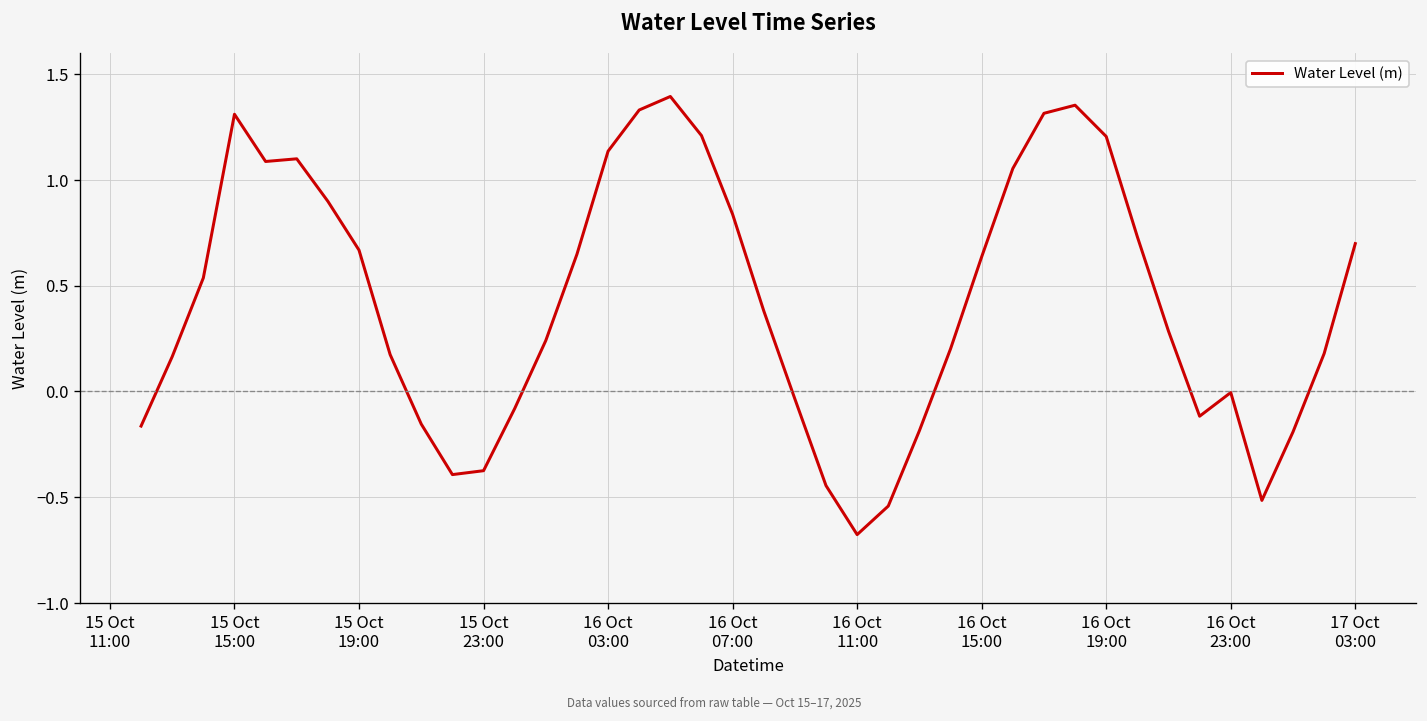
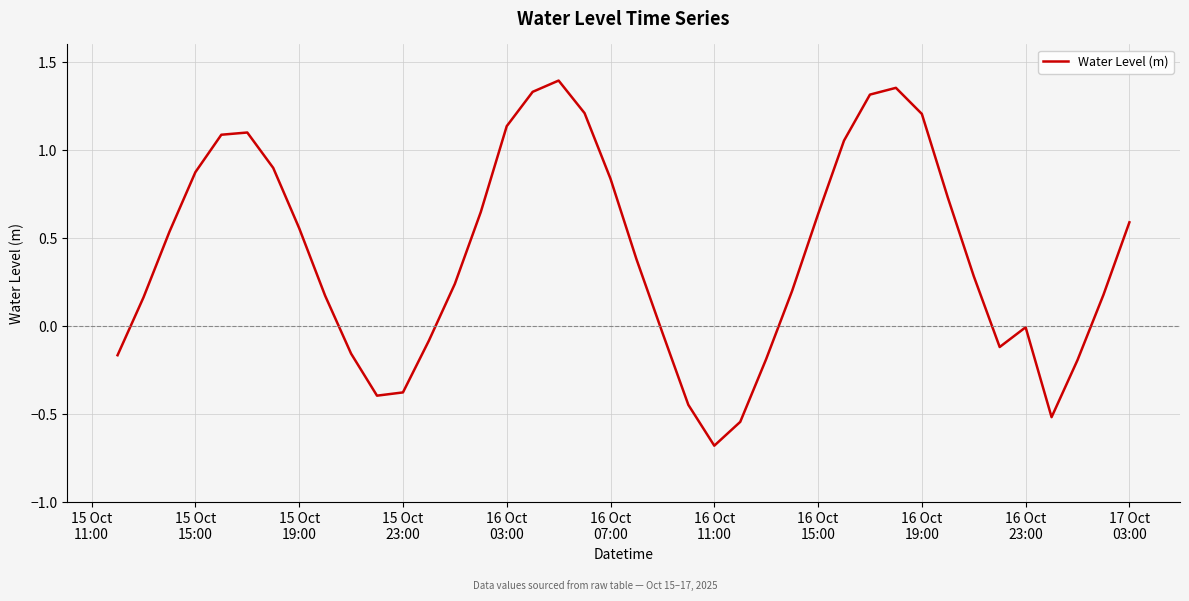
15 Oct 15:00: 1.31 -> 0.87
15 Oct 19:00: 0.67 -> 0.56
17 Oct 03:00: 0.70 -> 0.59
